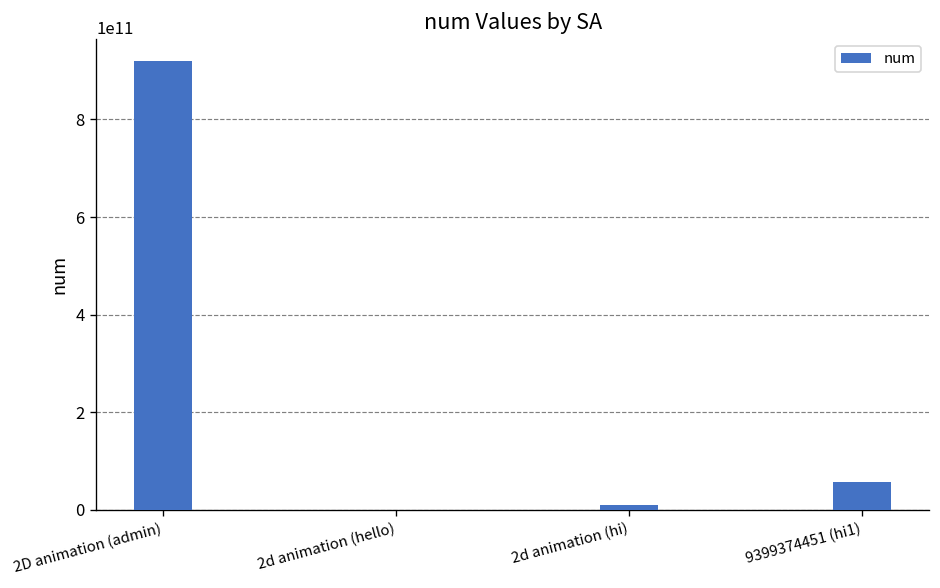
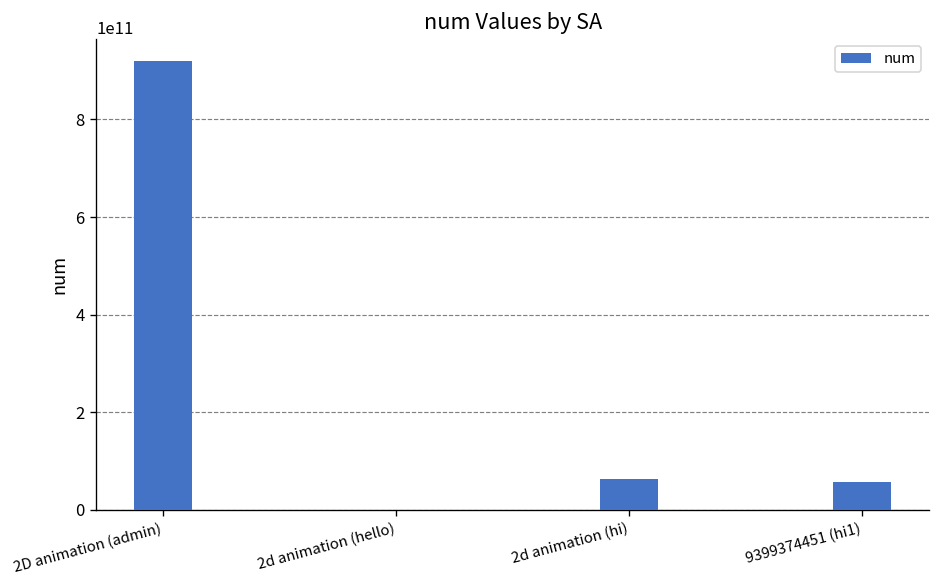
2d animation (hi): 10000000000 -> 60000000000
